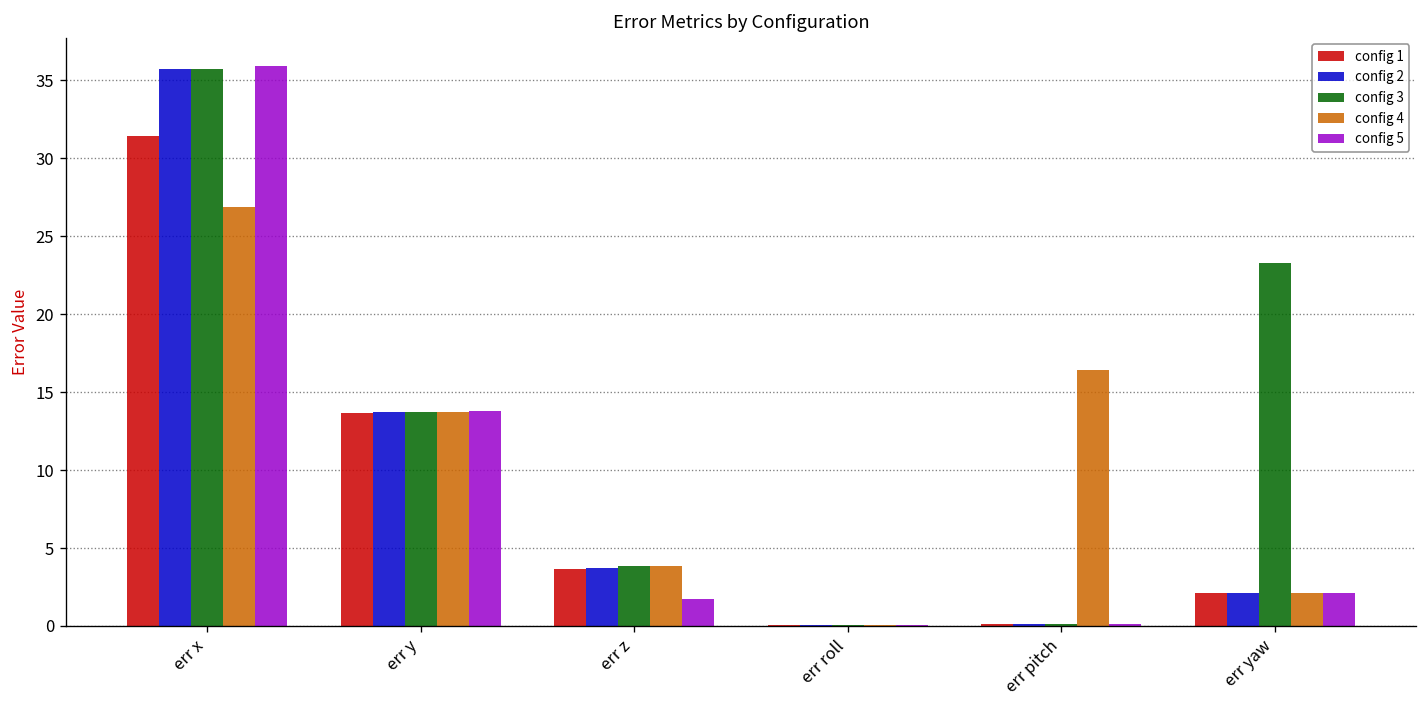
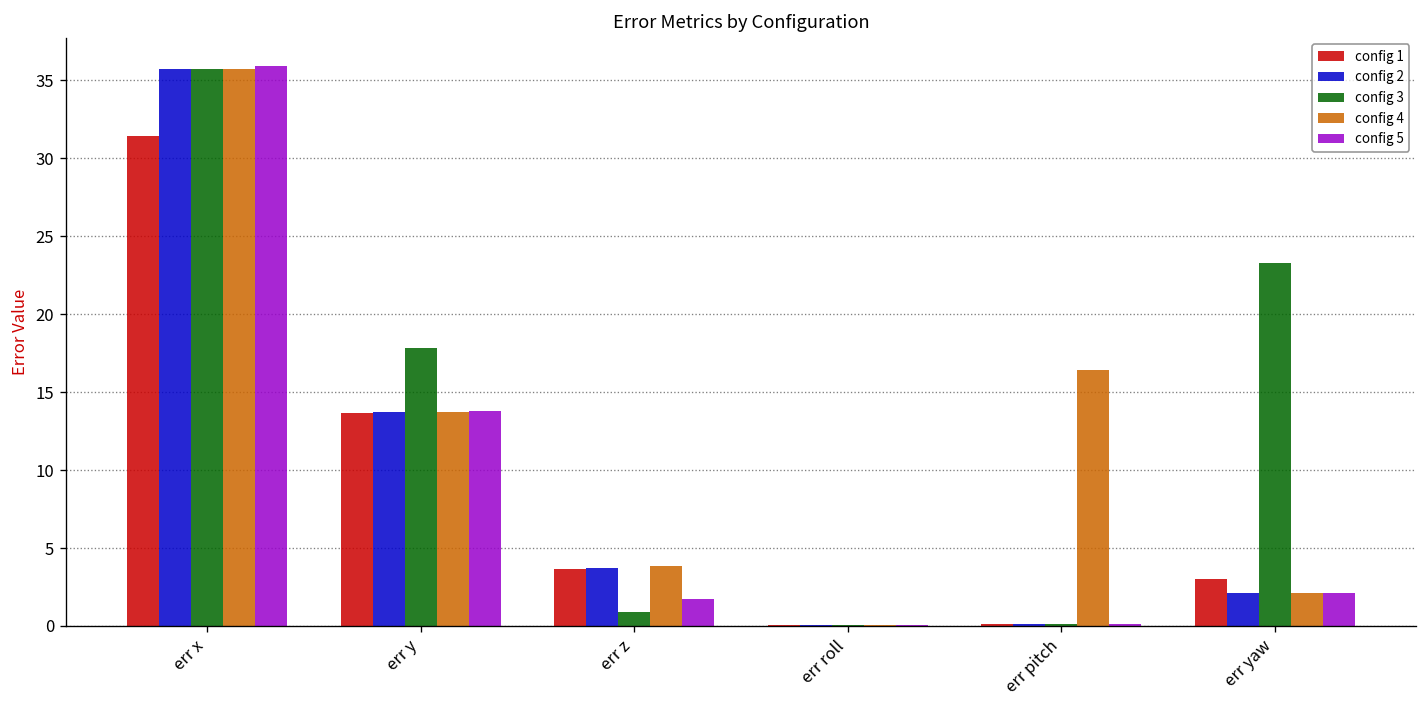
config 4, err x: 26.8 -> 35.7
config 3, err y: 13.7 -> 17.8
config 3, err z: 3.8 -> 0.9
config 1, err yaw: 2.1 -> 3.0
